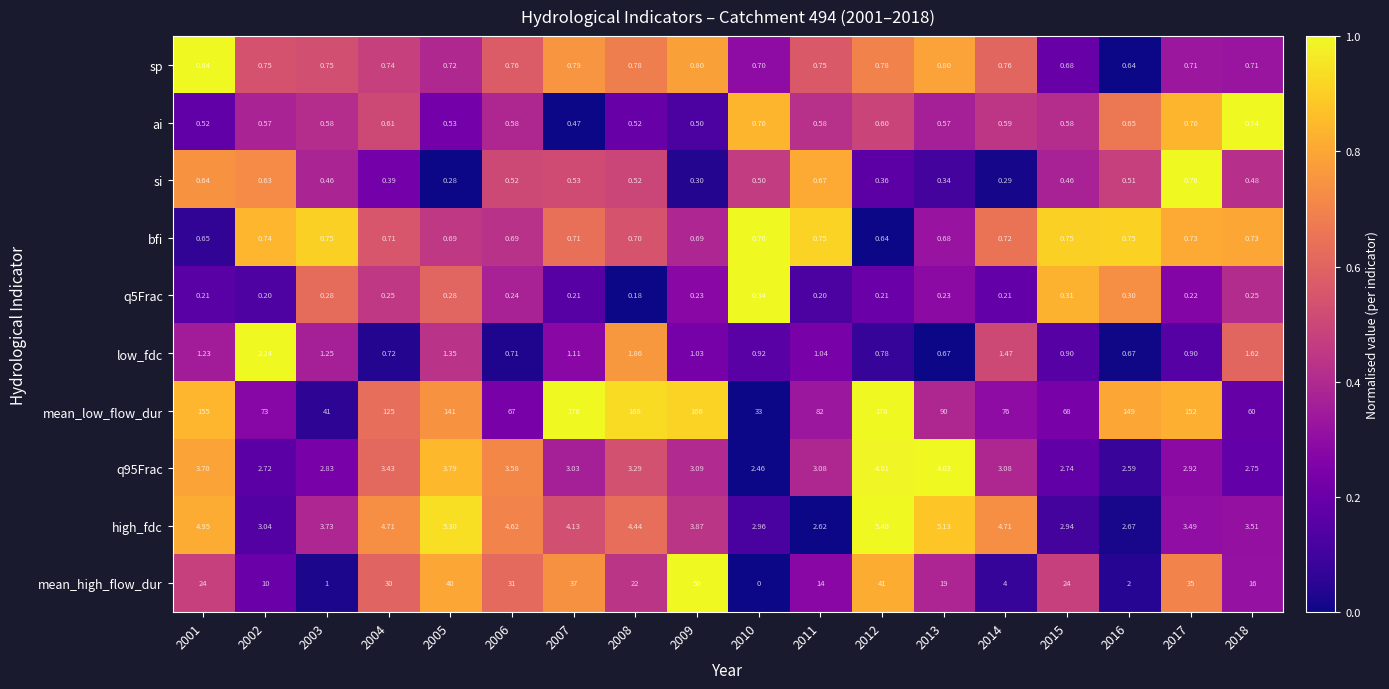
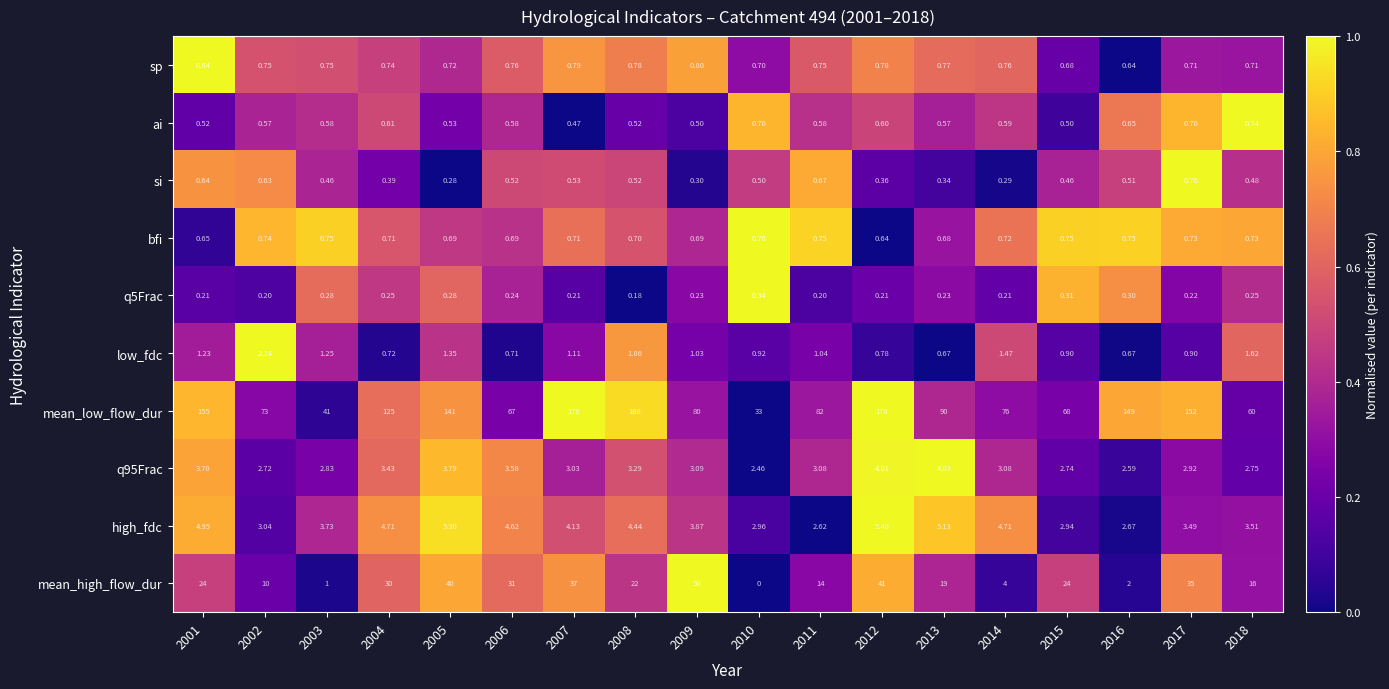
sp, 2013: 0.80 -> 0.77
ai, 2015: 0.58 -> 0.50
mean_low_flow_dur, 2009: 166 -> 80
